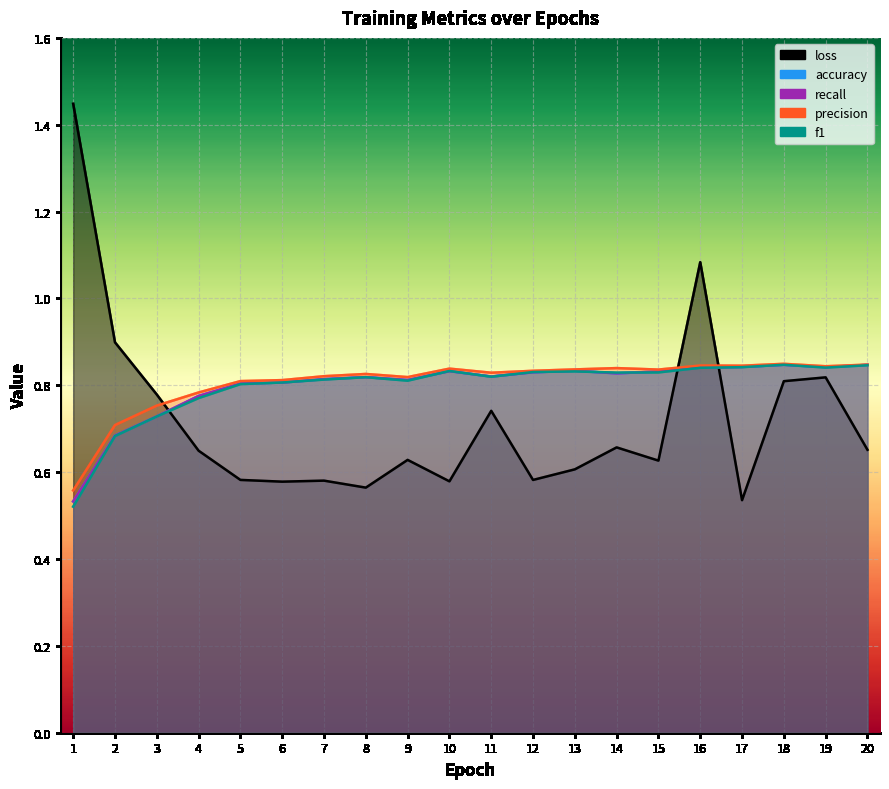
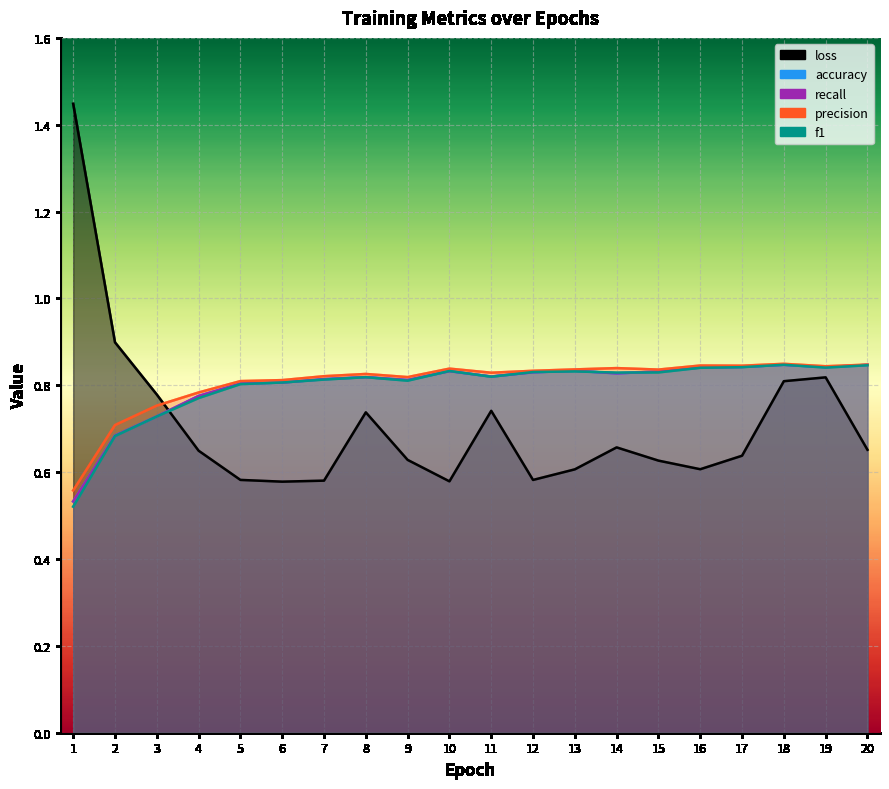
loss, 8: 0.56 -> 0.74
loss, 16: 1.08 -> 0.61
loss, 17: 0.54 -> 0.64
